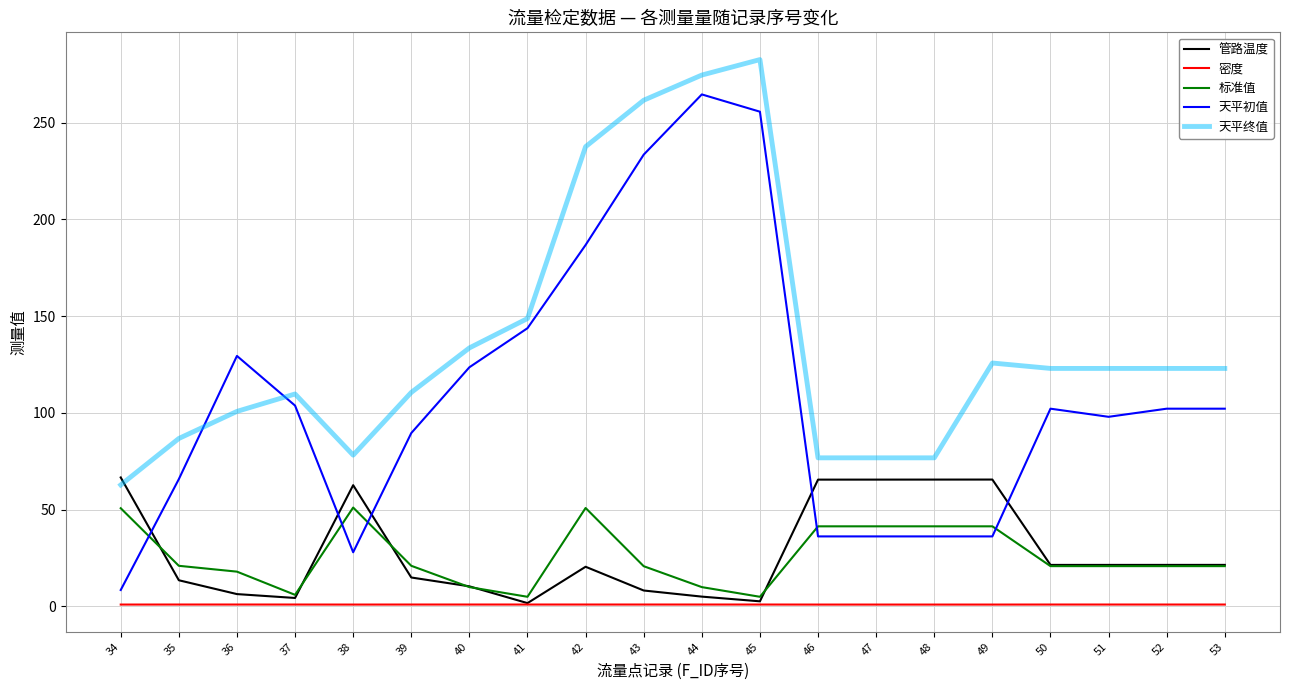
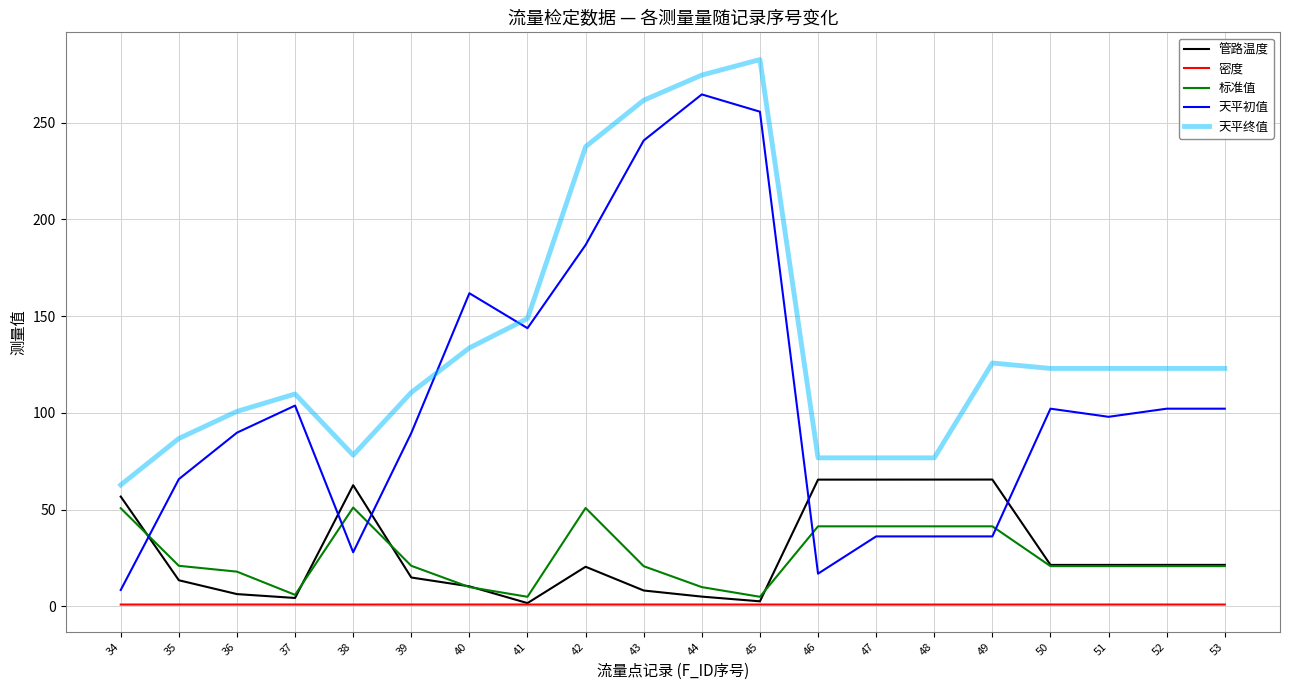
管路温度, 34: 67 -> 57
天平初值, 36: 129 -> 90
天平初值, 40: 124 -> 162
天平初值, 43: 233 -> 241
天平初值, 46: 36 -> 17
